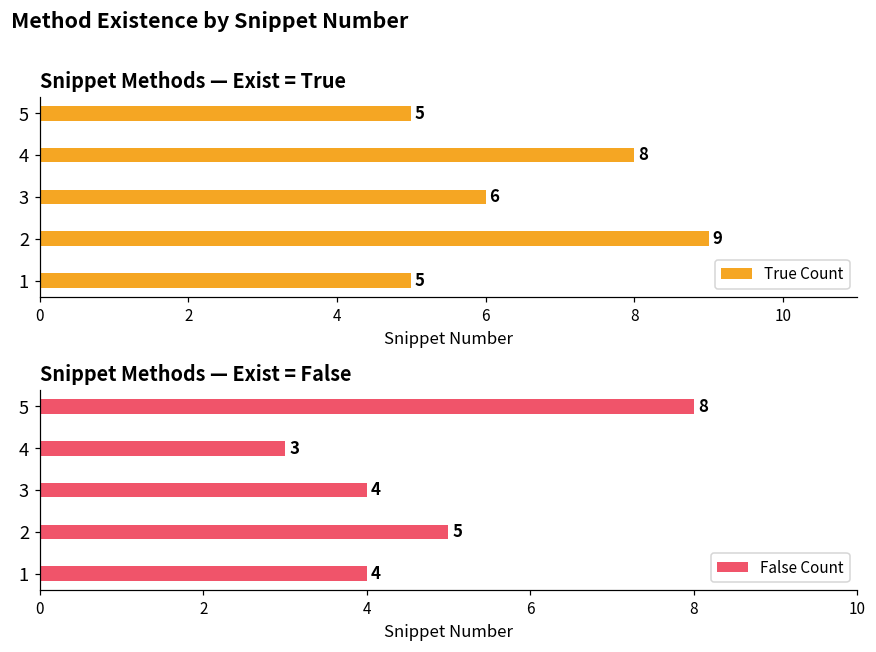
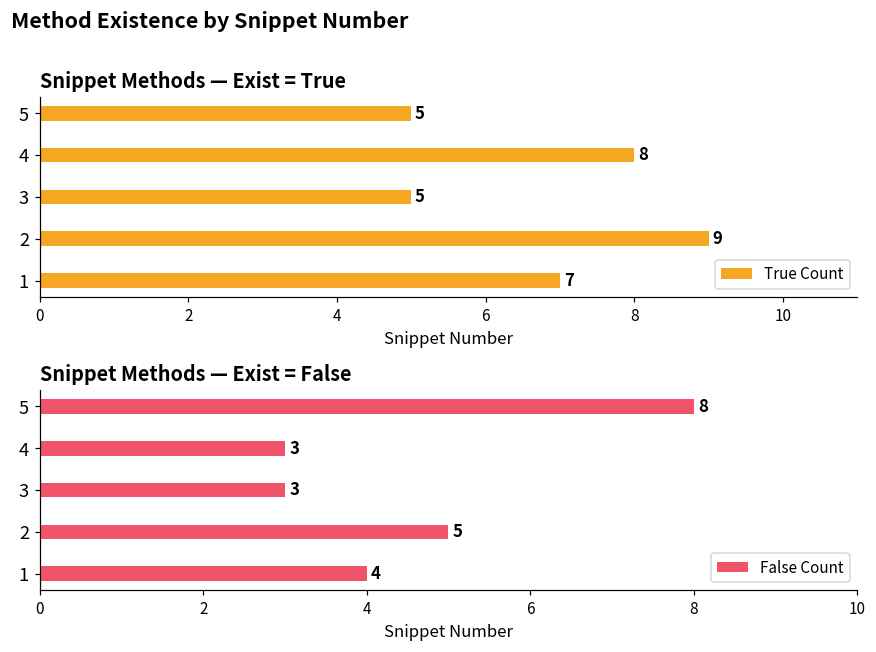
Snippet Methods — Exist = True, 3: 6 -> 5
Snippet Methods — Exist = True, 1: 5 -> 7
Snippet Methods — Exist = False, 3: 4 -> 3
